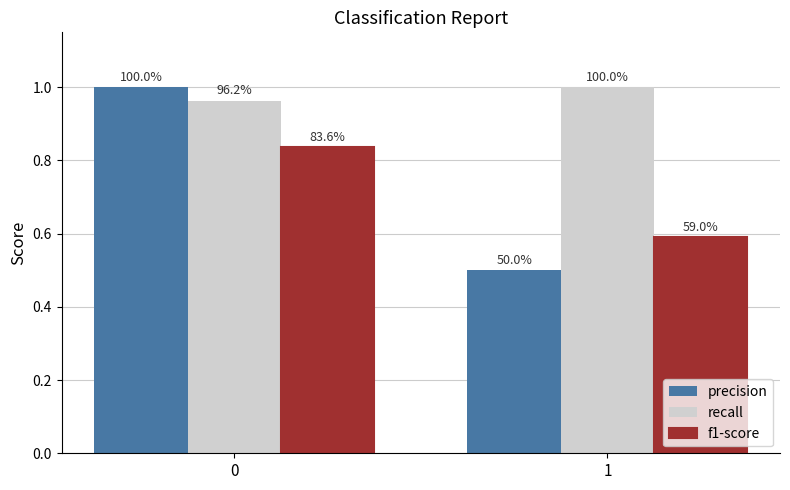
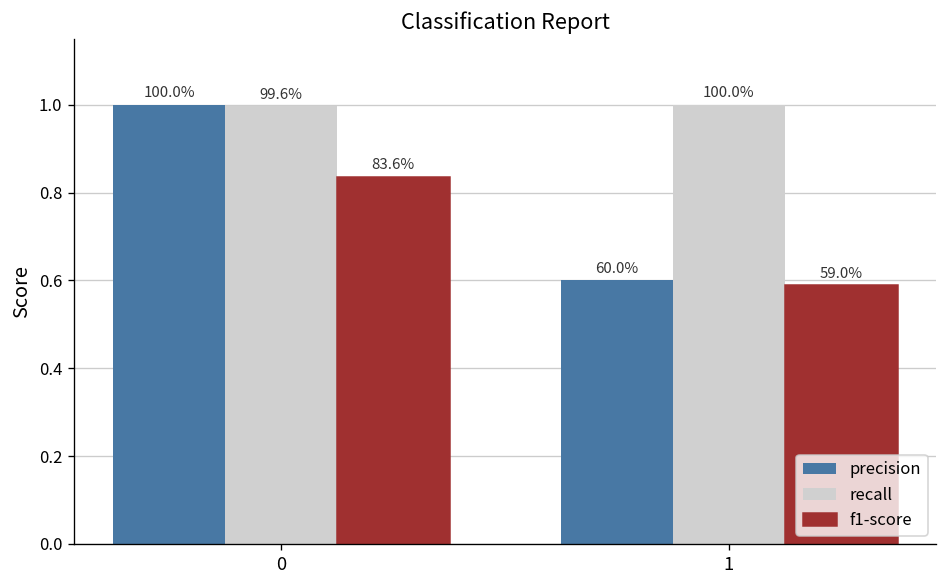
recall, 0: 96.2% -> 99.6%
precision, 1: 50.0% -> 60.0%
